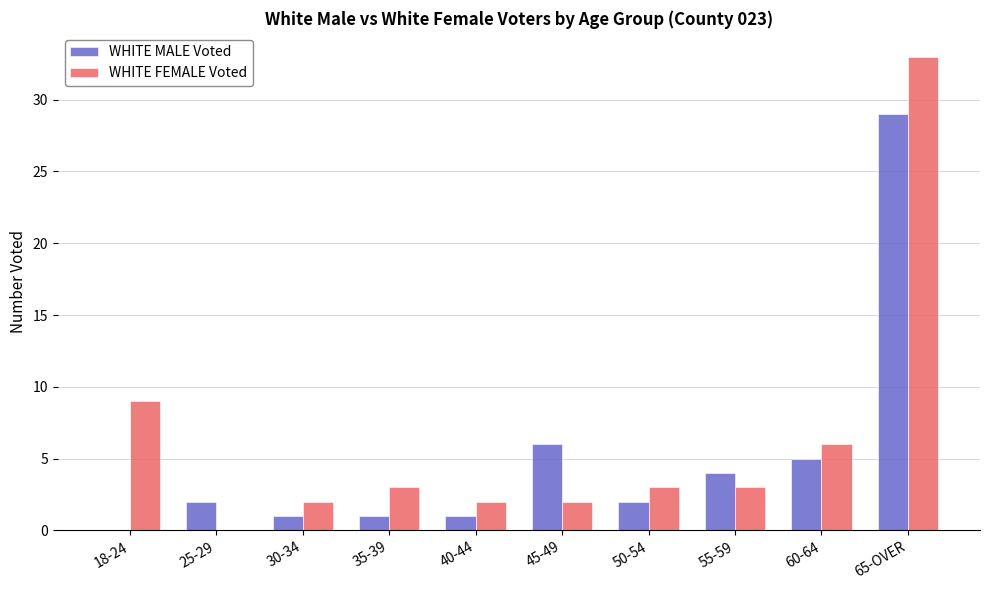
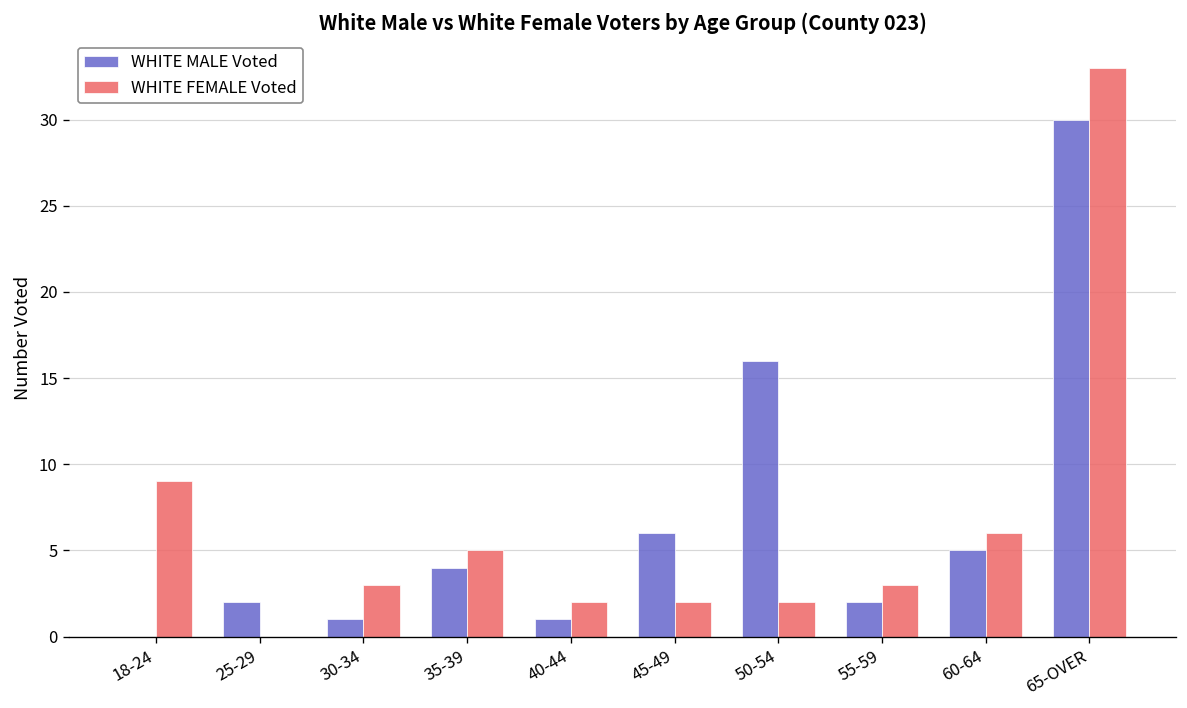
WHITE FEMALE Voted, 30-34: 2 -> 3
WHITE MALE Voted, 35-39: 1 -> 4
WHITE FEMALE Voted, 35-39: 3 -> 5
WHITE MALE Voted, 50-54: 2 -> 16
WHITE FEMALE Voted, 50-54: 3 -> 2
WHITE MALE Voted, 55-59: 4 -> 2
WHITE MALE Voted, 65-OVER: 29 -> 30
